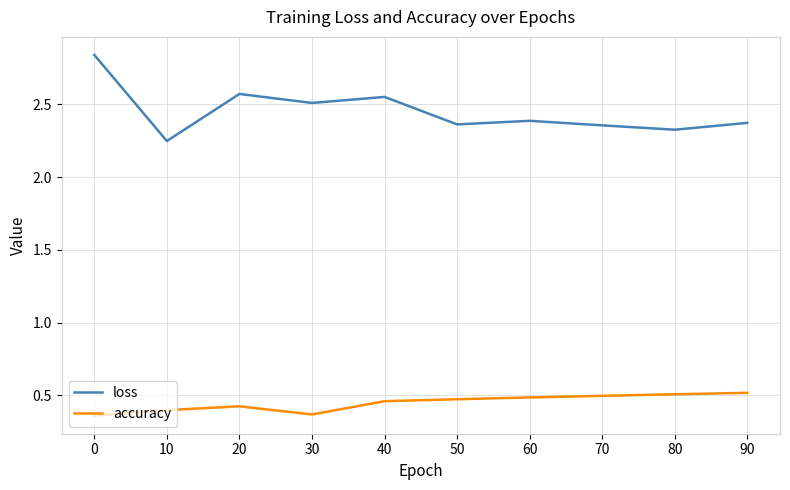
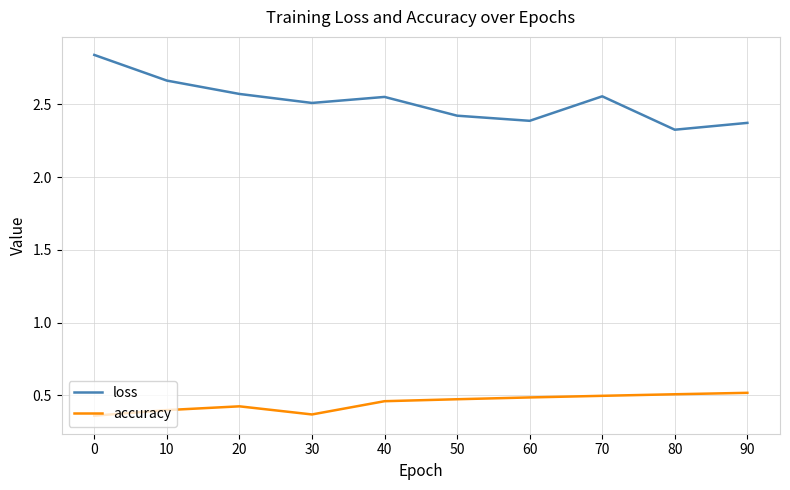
loss, 10: 2.25 -> 2.66
loss, 50: 2.36 -> 2.42
loss, 70: 2.36 -> 2.56
